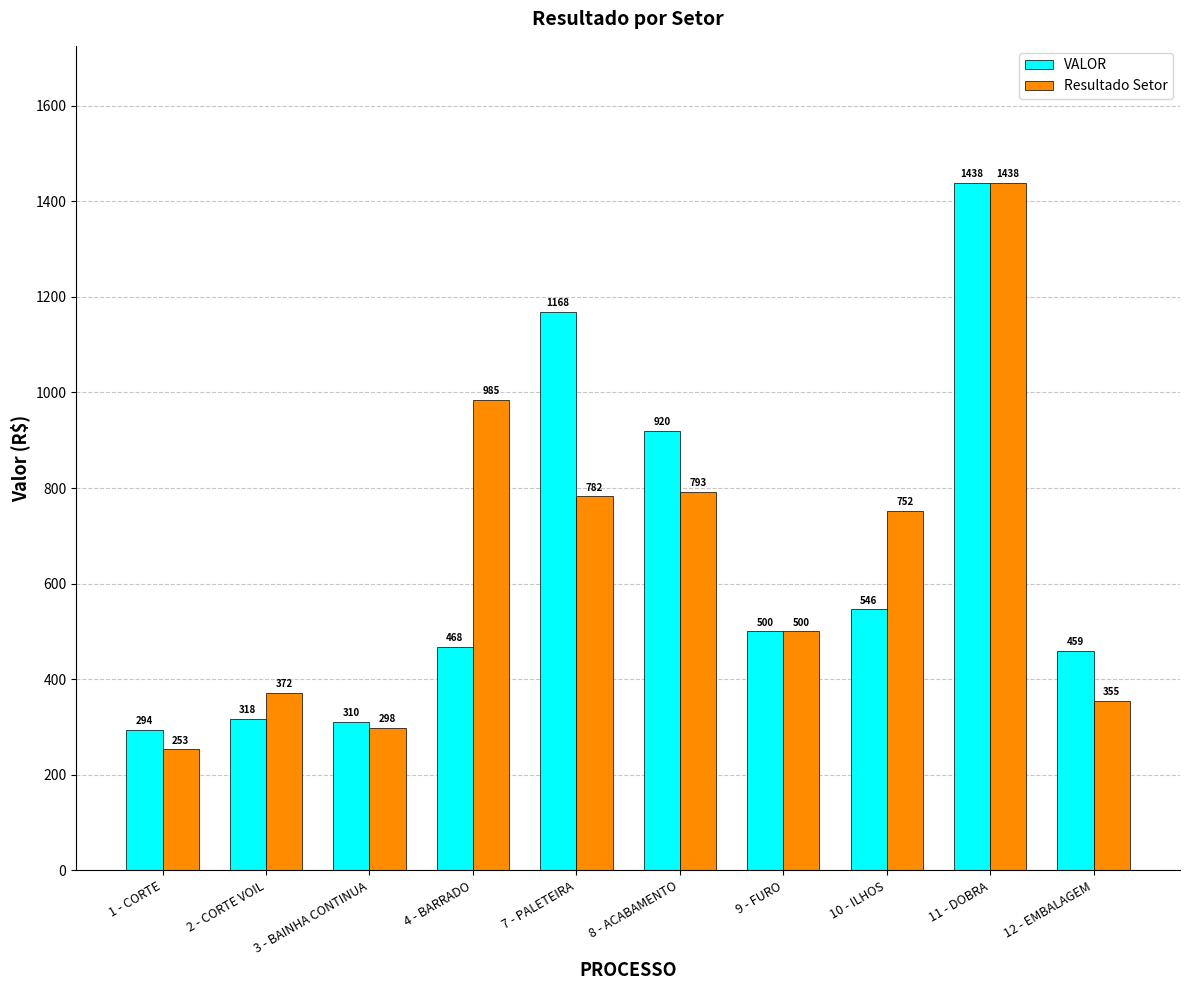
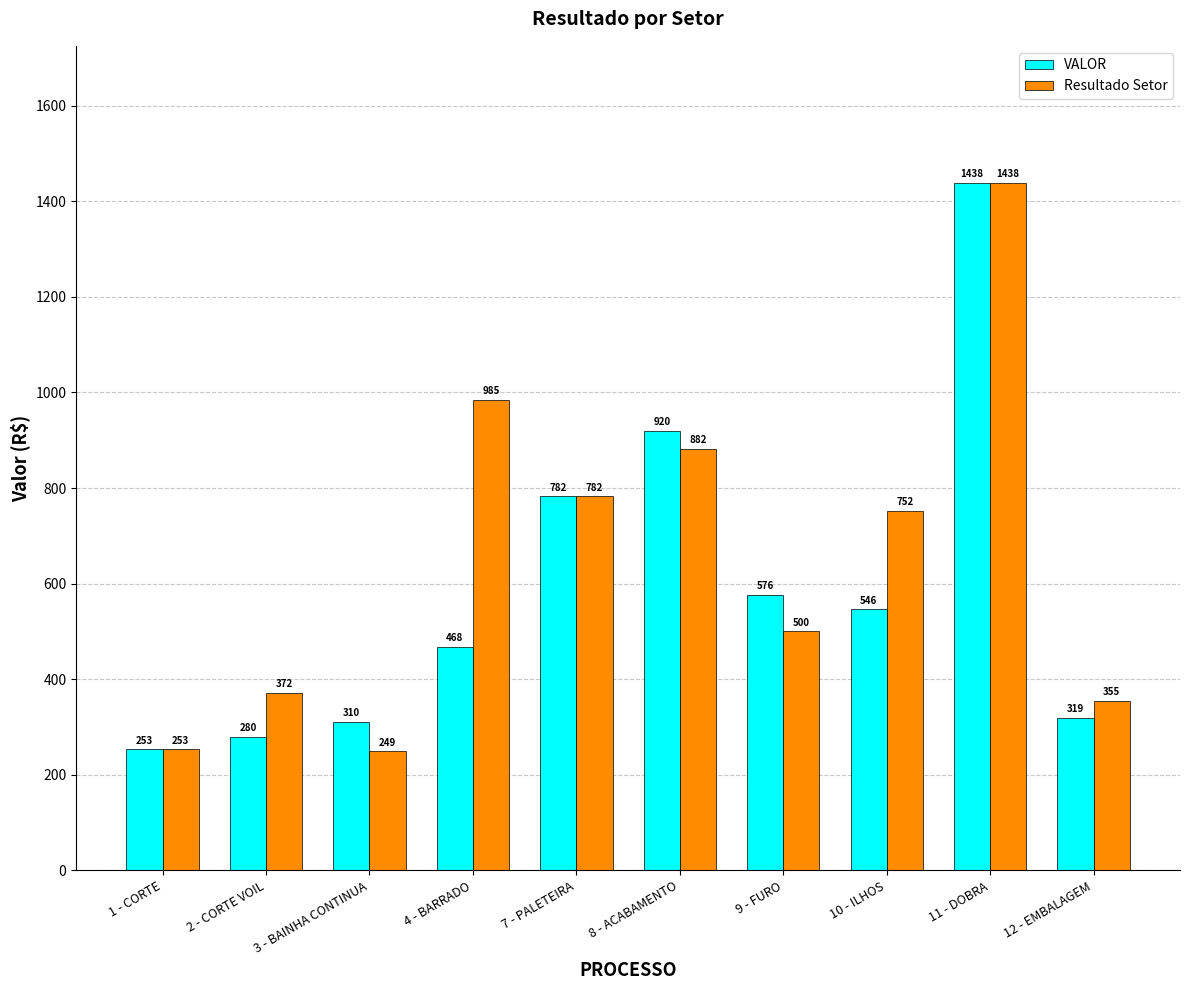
VALOR, 1 - CORTE: 294 -> 253
VALOR, 2 - CORTE VOIL: 318 -> 280
Resultado Setor, 3 - BAINHA CONTINUA: 298 -> 249
VALOR, 7 - PALETEIRA: 1168 -> 782
Resultado Setor, 8 - ACABAMENTO: 793 -> 882
VALOR, 9 - FURO: 500 -> 576
VALOR, 12 - EMBALAGEM: 459 -> 319
